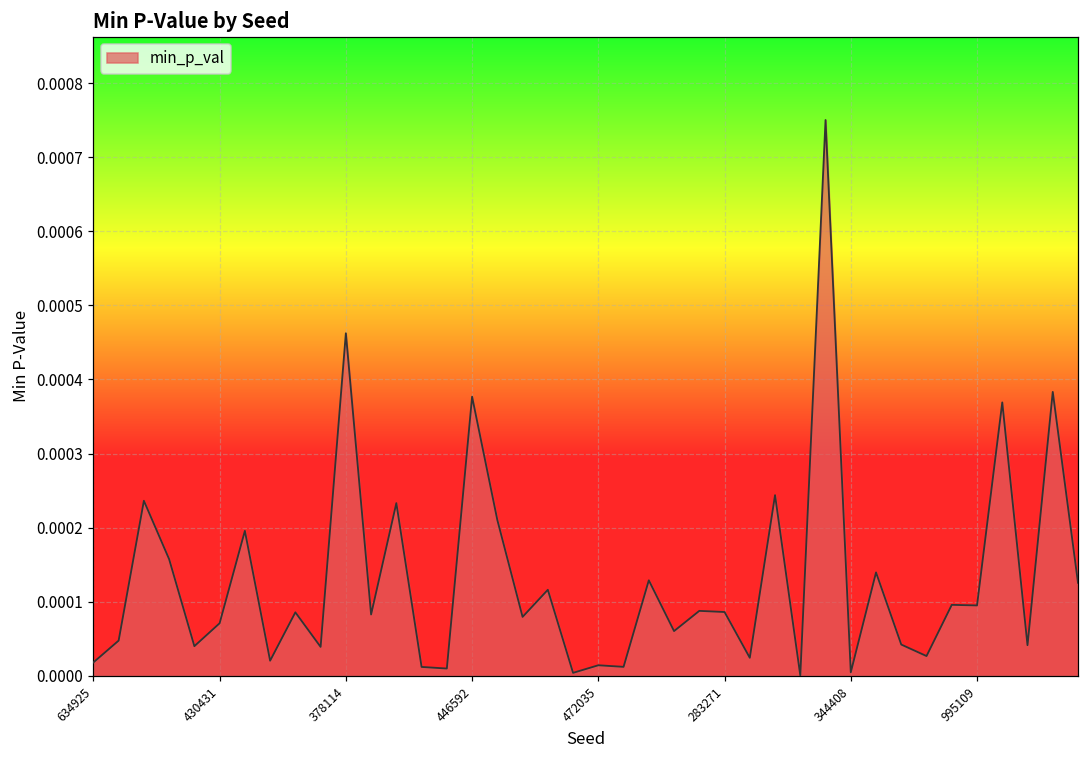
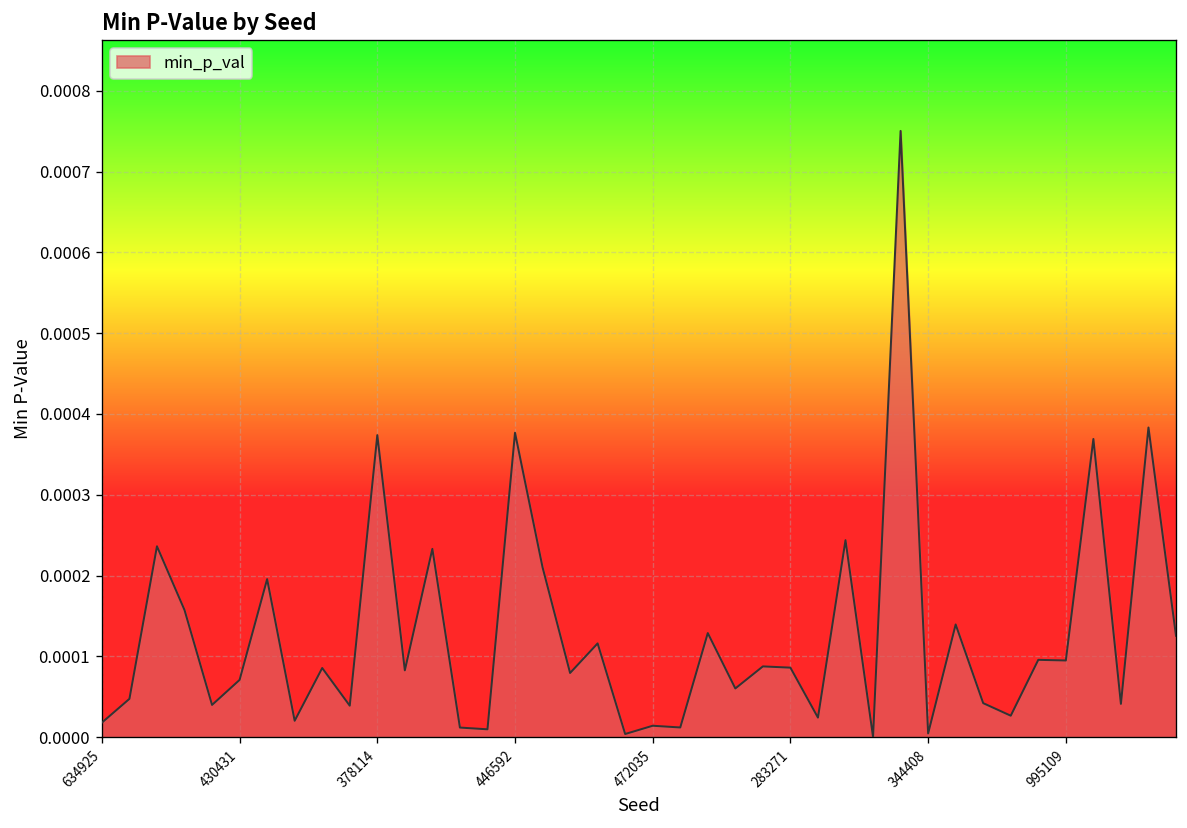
378114: 0.00046 -> 0.00037
